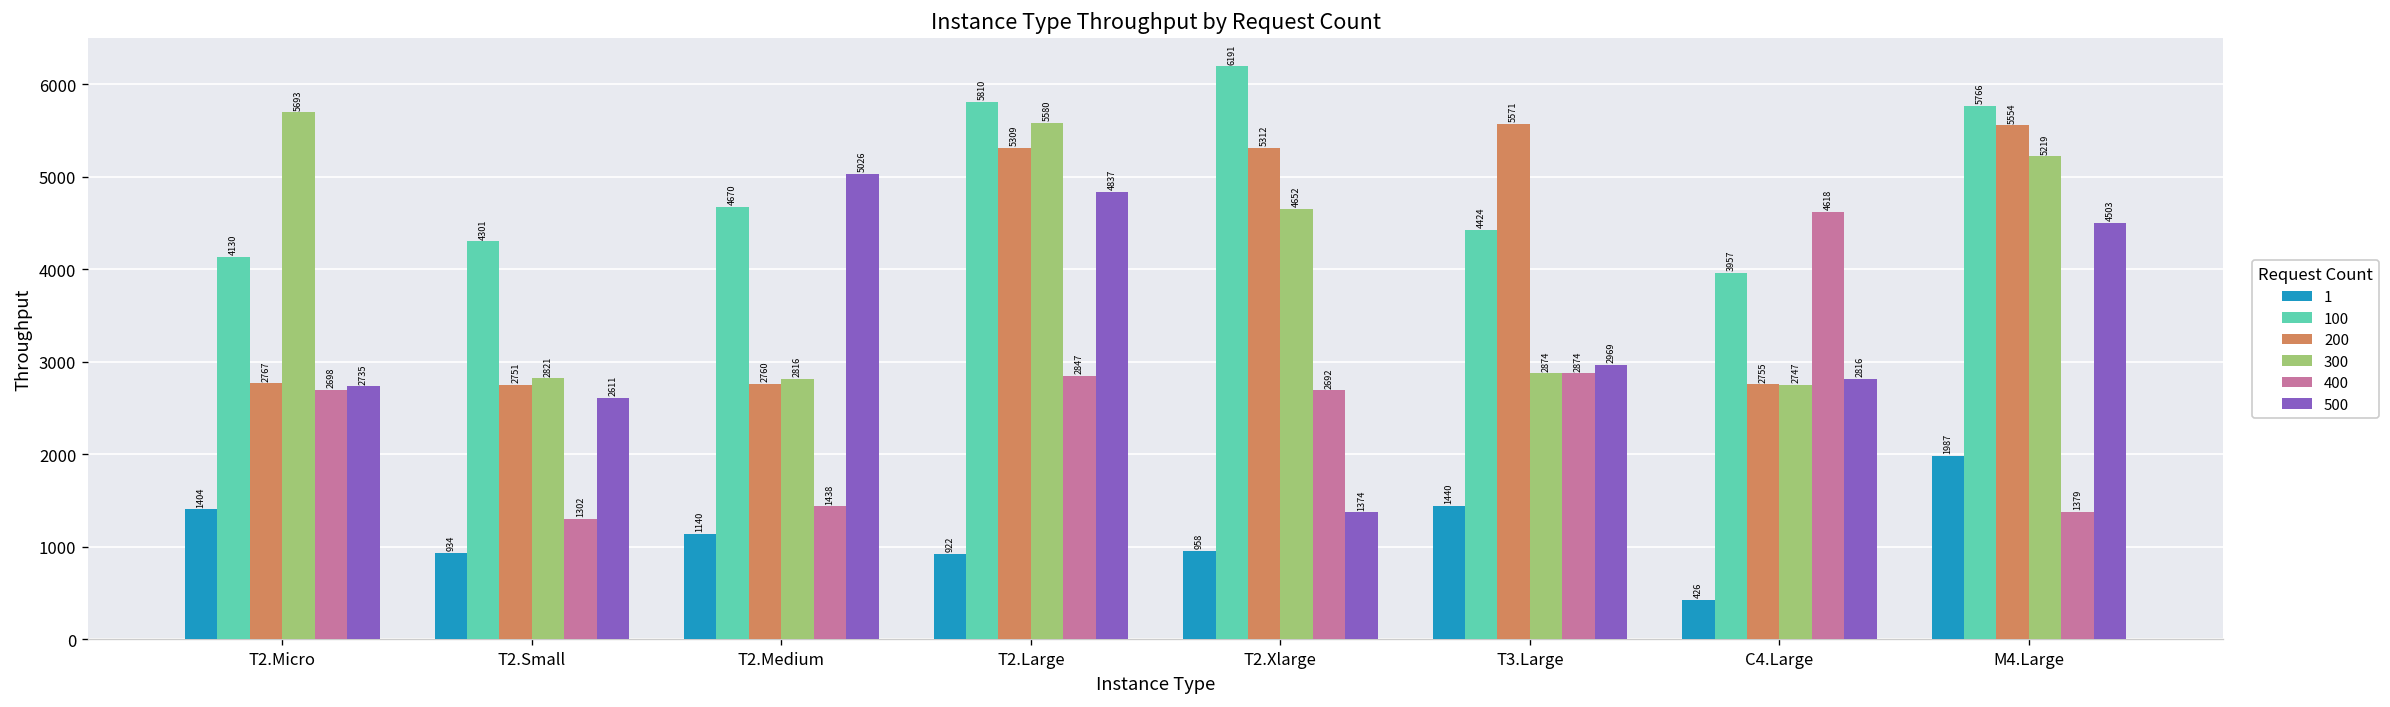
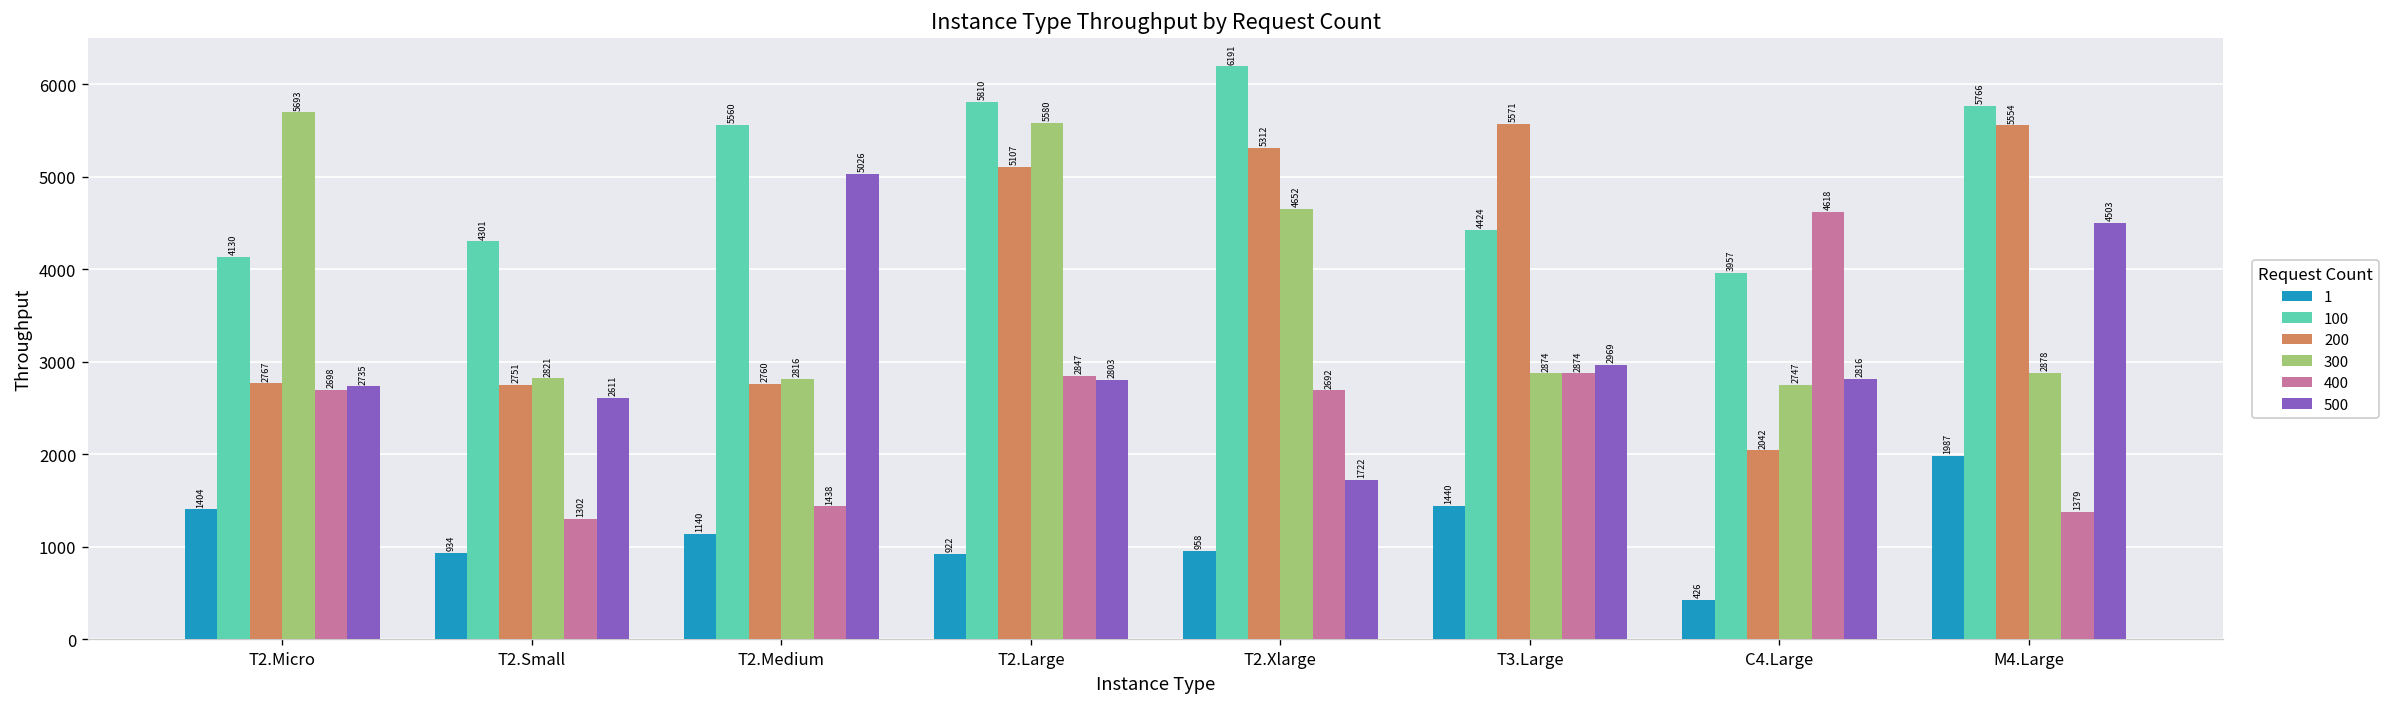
100, T2.Medium: 4670 -> 5560
200, T2.Large: 5309 -> 5107
500, T2.Large: 4837 -> 2803
500, T2.Xlarge: 1374 -> 1722
200, C4.Large: 2755 -> 2042
300, M4.Large: 5219 -> 2878
